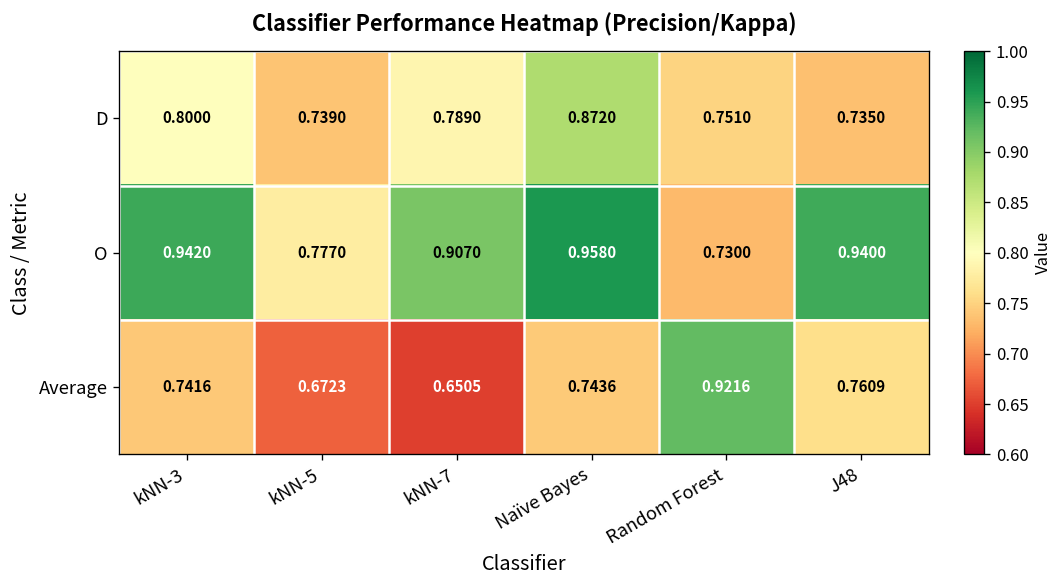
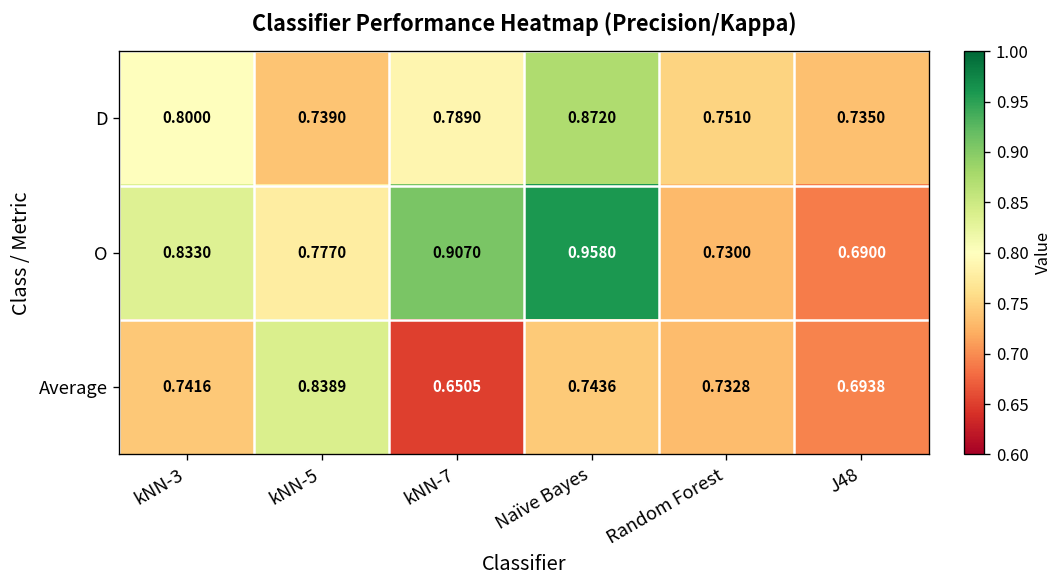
O, kNN-3: 0.9420 -> 0.8330
O, J48: 0.9400 -> 0.6900
Average, kNN-5: 0.6723 -> 0.8389
Average, Random Forest: 0.9216 -> 0.7328
Average, J48: 0.7609 -> 0.6938
